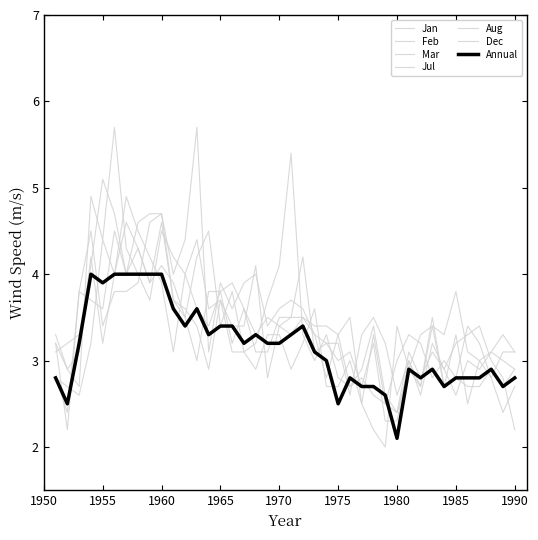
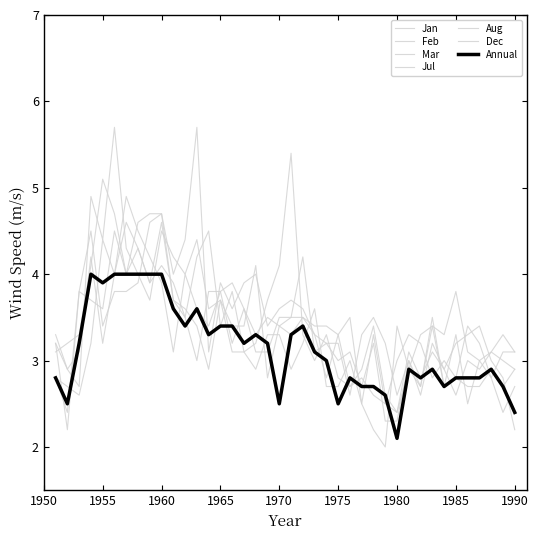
Annual, 1970: 3.2 -> 2.5
Annual, 1990: 2.8 -> 2.4
